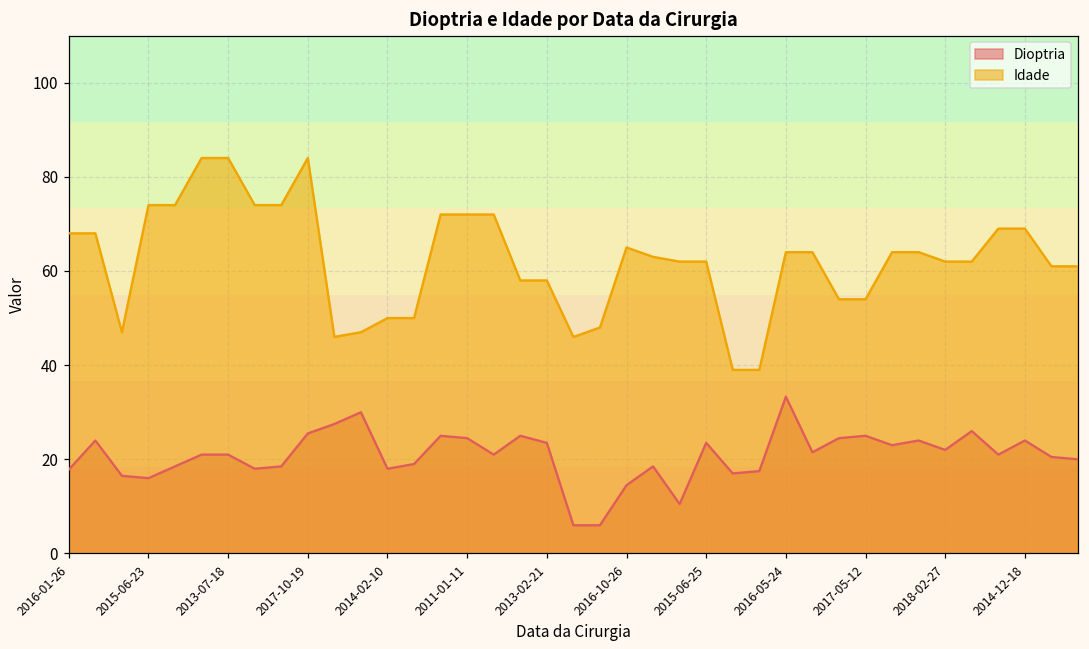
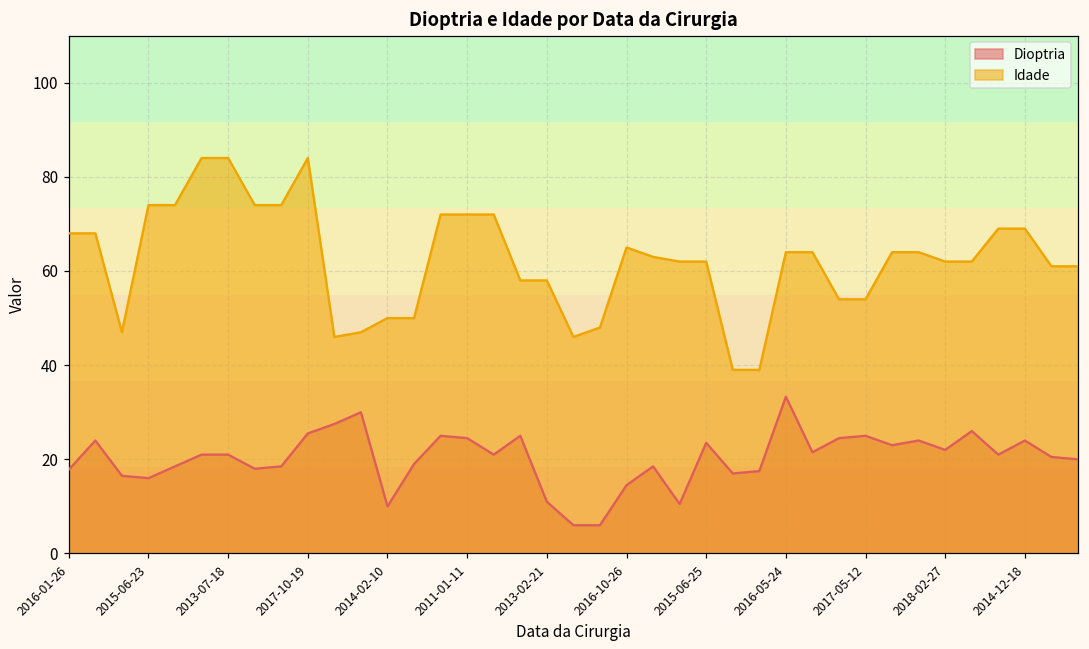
Dioptria, 2014-02-10: 18 -> 10
Dioptria, 2013-02-21: 24 -> 11
